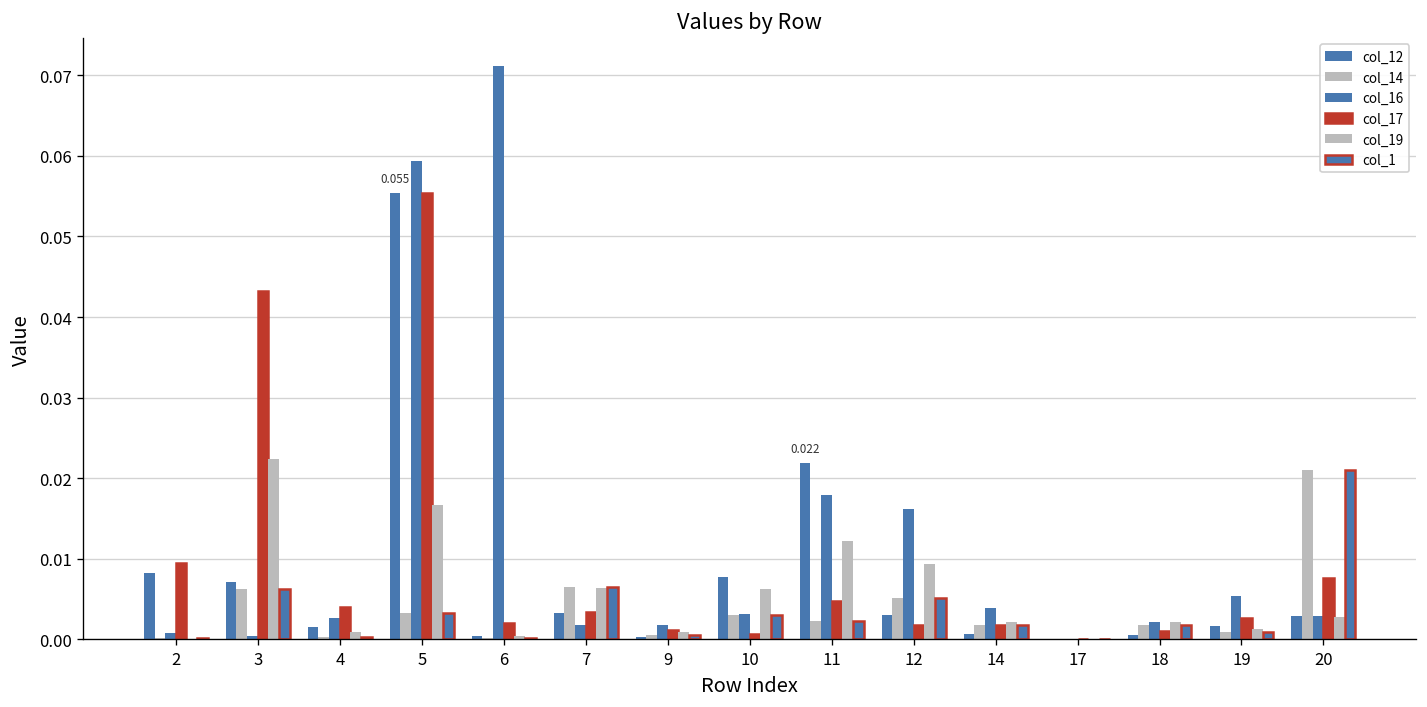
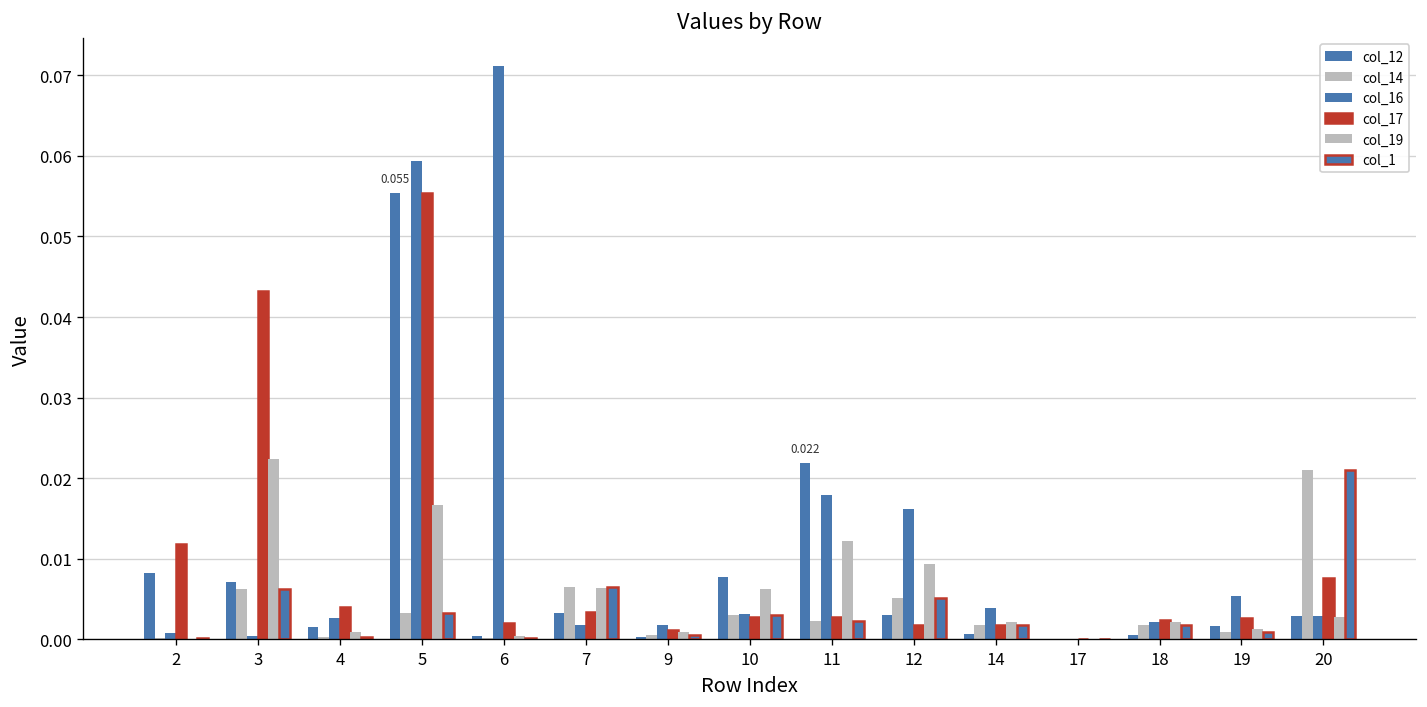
col_17, 2: 0.009 -> 0.012
col_17, 10: 0.001 -> 0.003
col_17, 11: 0.005 -> 0.003
col_17, 18: 0.001 -> 0.002
